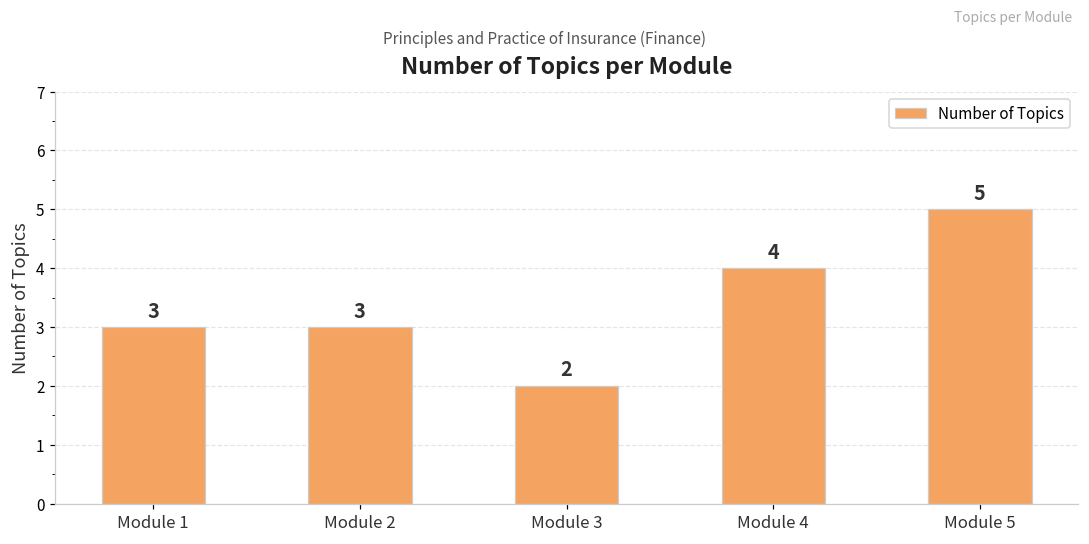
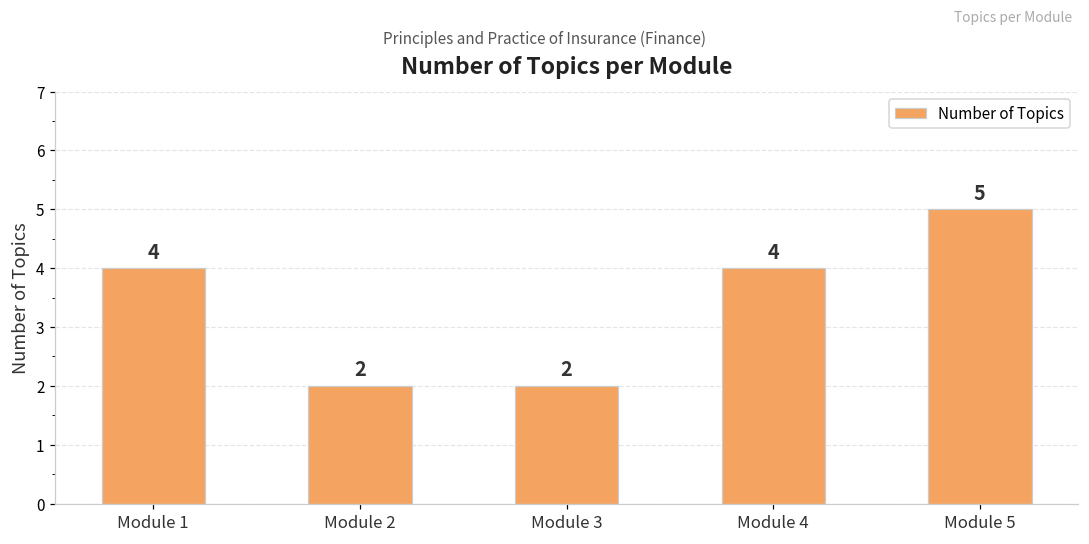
Module 1: 3 -> 4
Module 2: 3 -> 2
